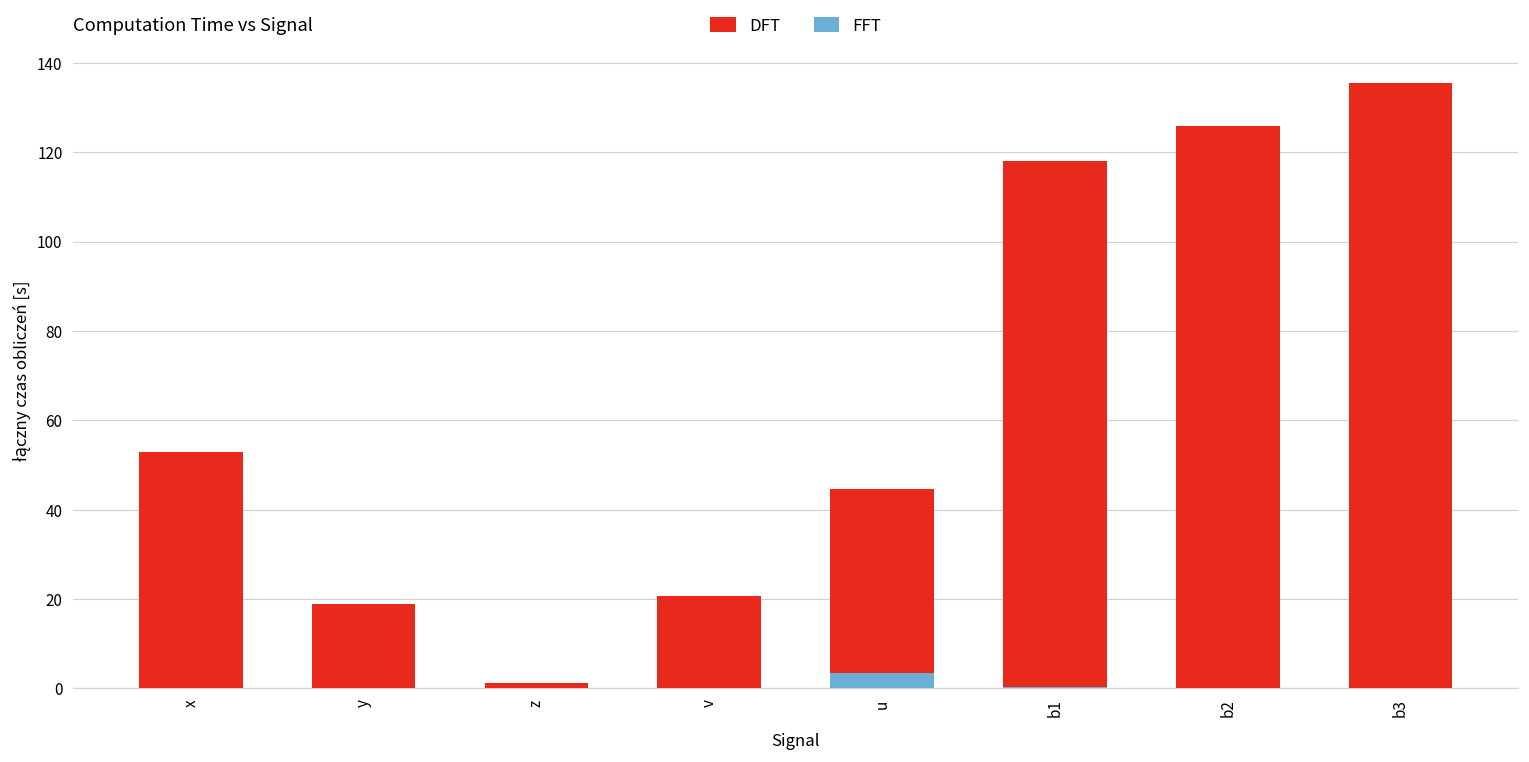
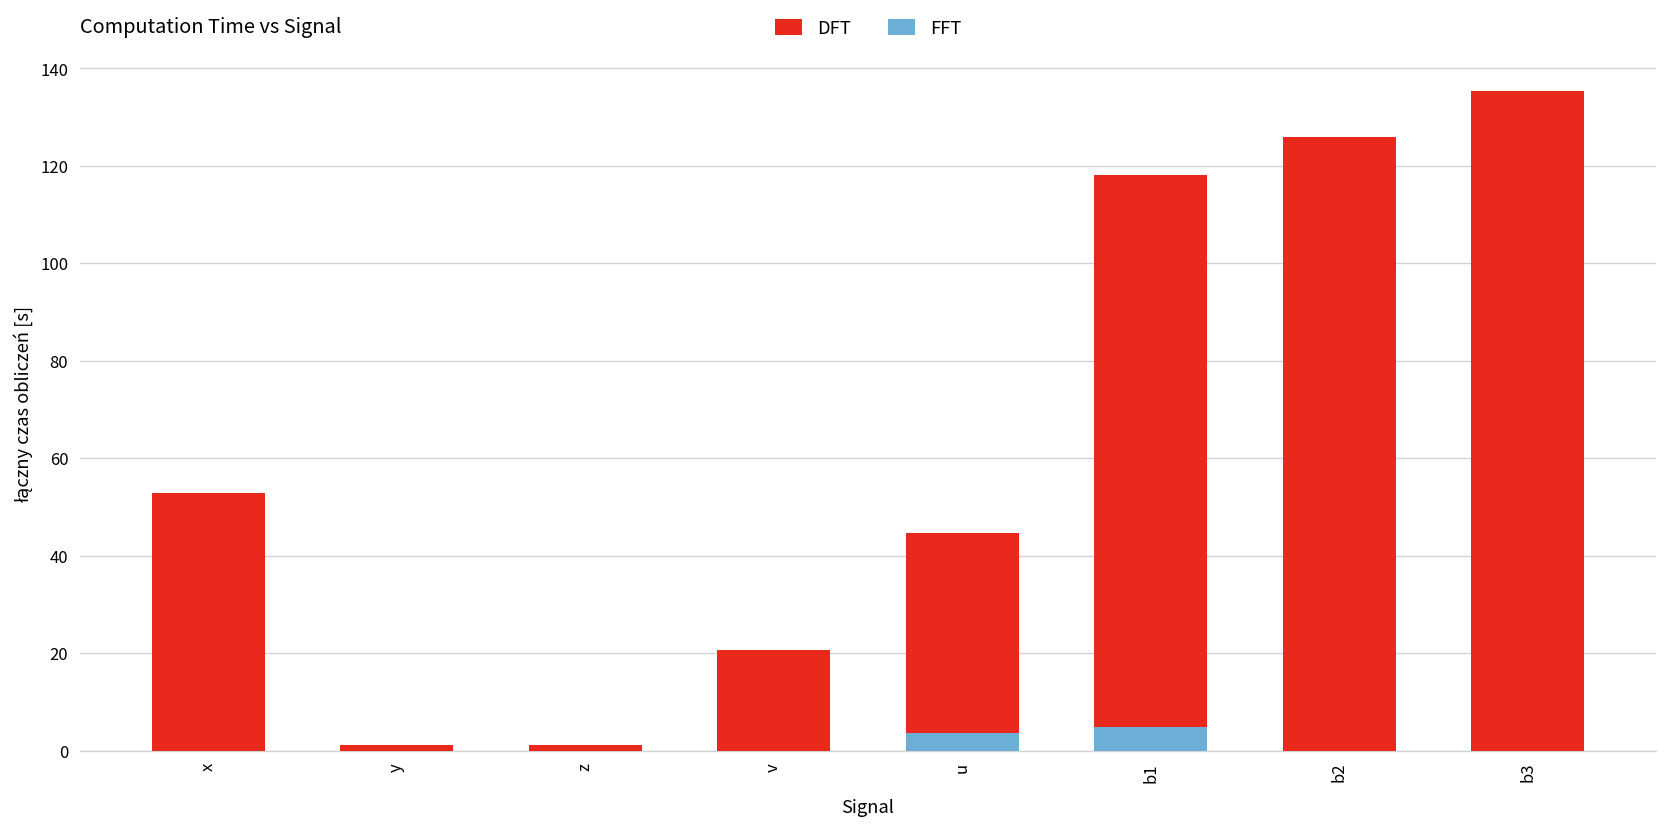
DFT, y: 19 -> 1
FFT, b1: 0 -> 5
